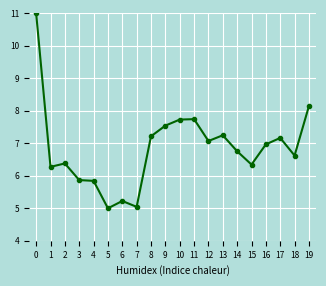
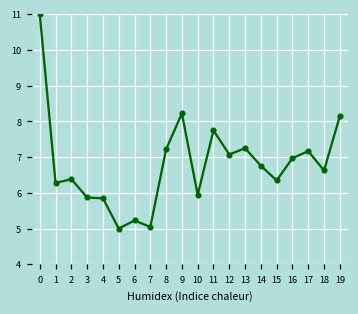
9: 7.5 -> 8.2
10: 7.7 -> 5.9
